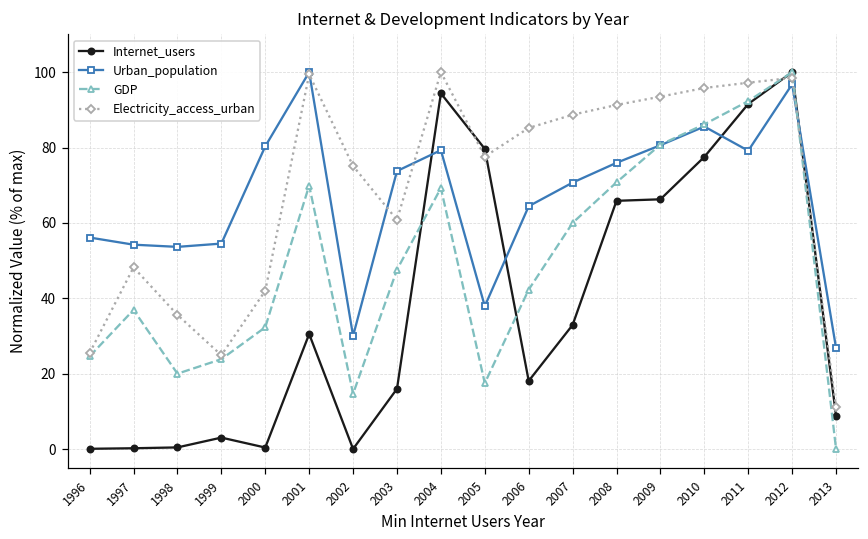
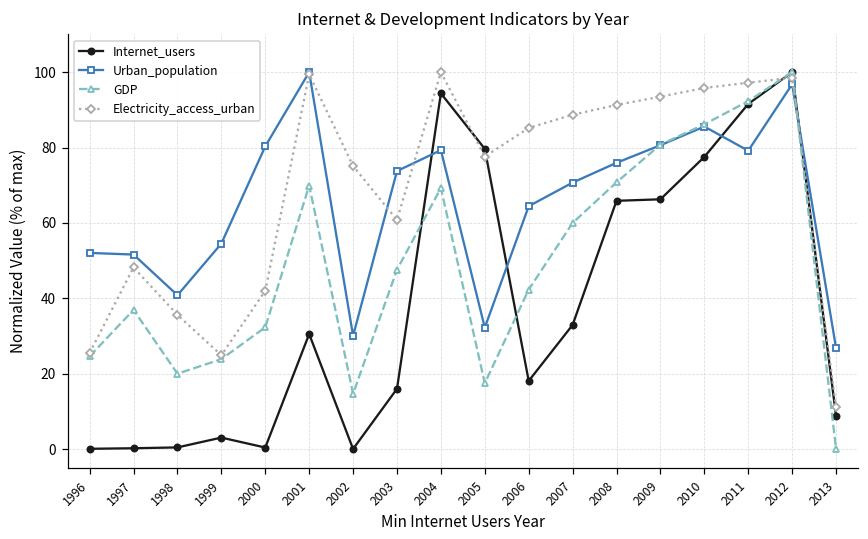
Urban_population, 1996: 56 -> 52
Urban_population, 1997: 54 -> 52
Urban_population, 1998: 54 -> 41
Urban_population, 2005: 38 -> 32
